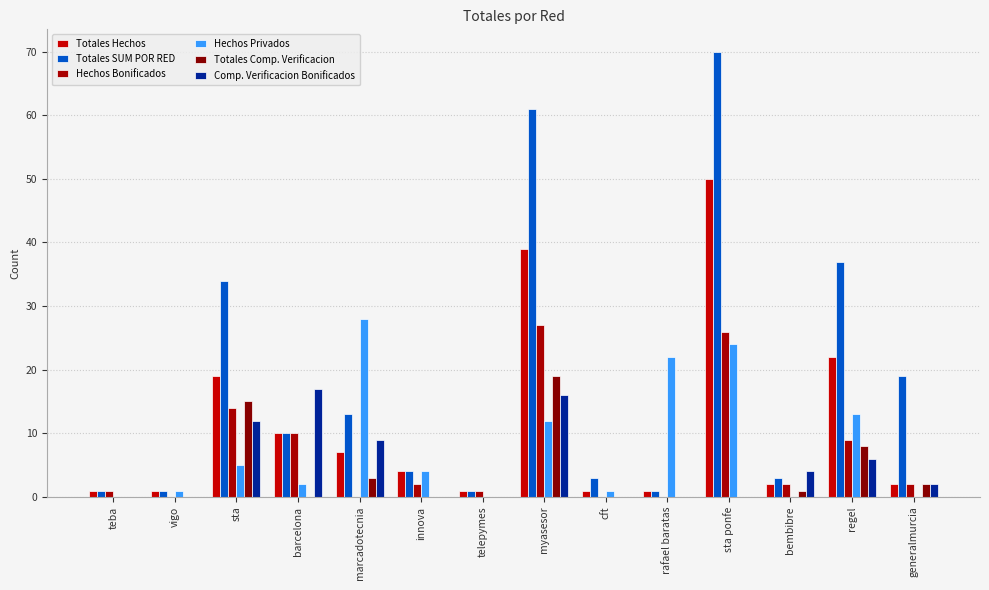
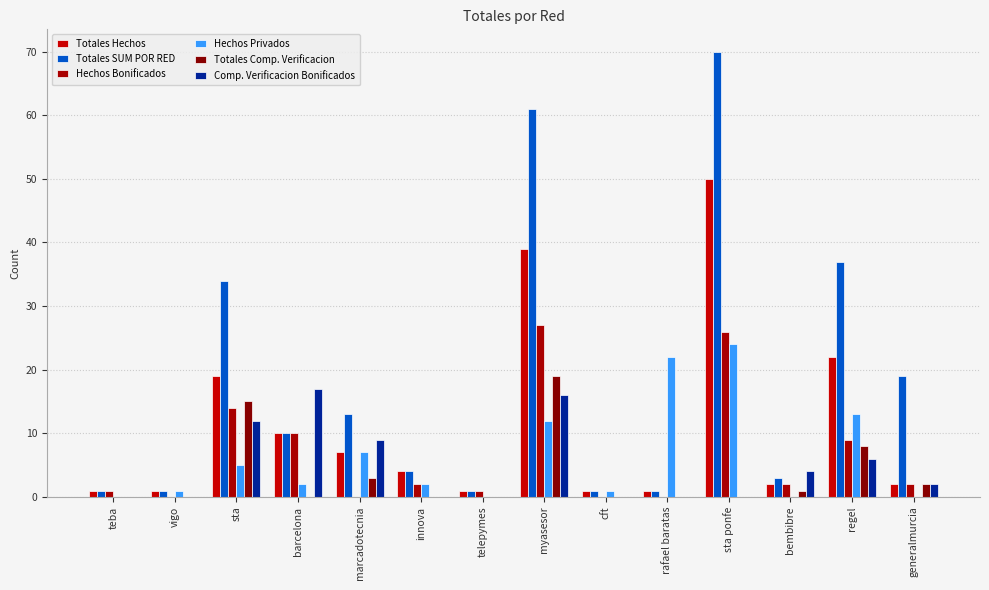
Hechos Privados, marcadotecnia: 28 -> 7
Hechos Privados, innova: 4 -> 2
Totales SUM POR RED, cft: 3 -> 1
